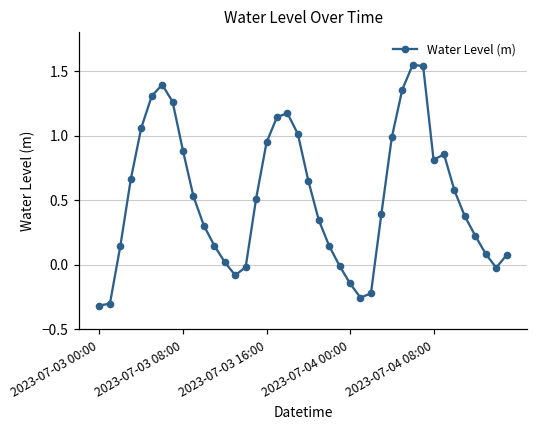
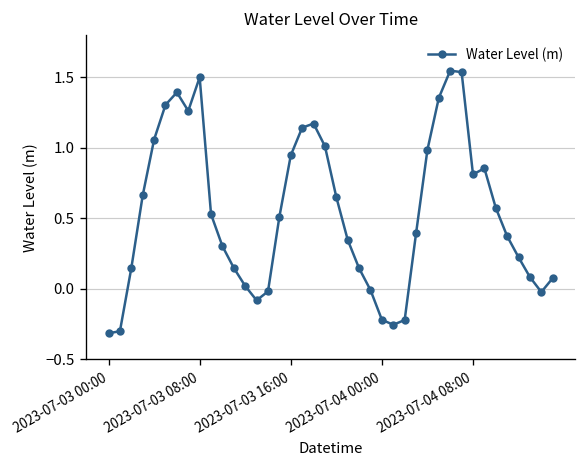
2023-07-03 08:00: 0.88 -> 1.50
2023-07-04 00:00: -0.14 -> -0.22
